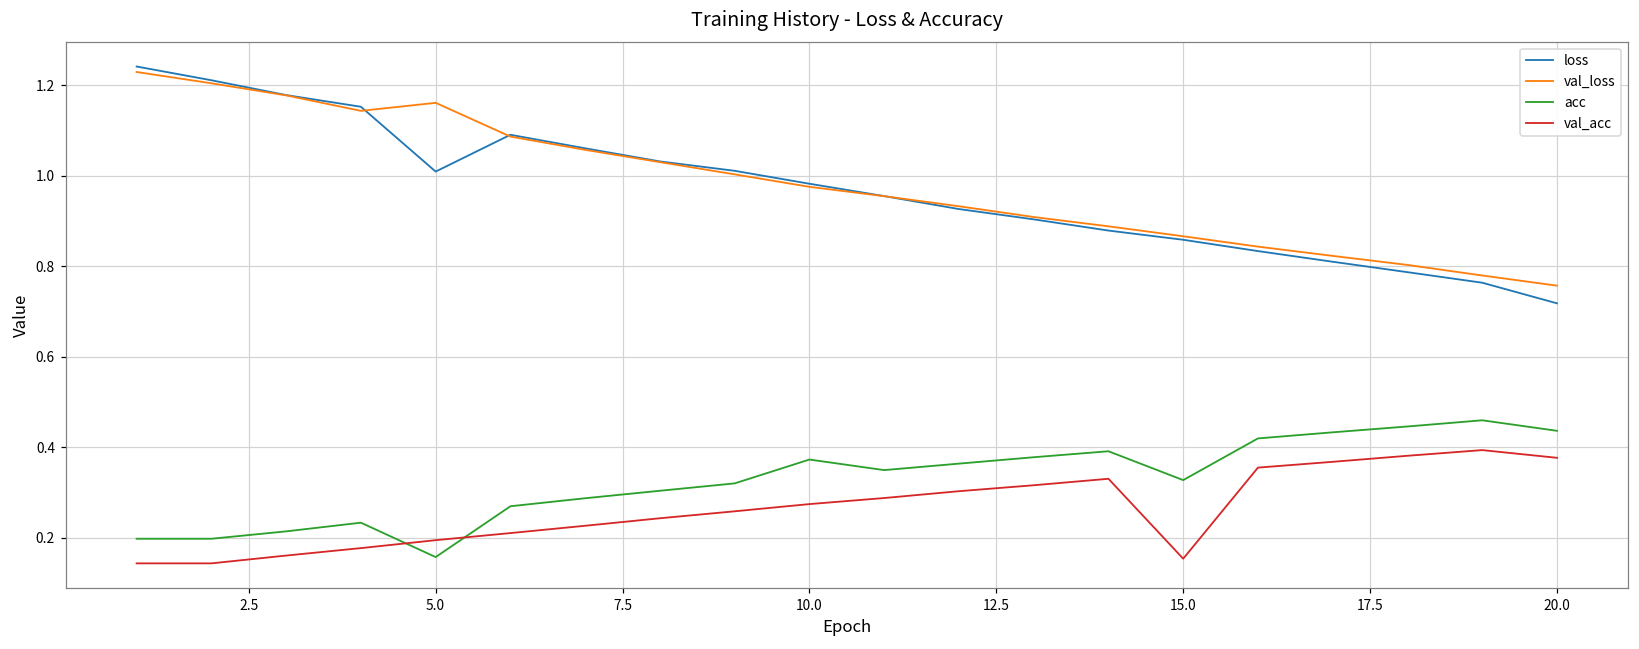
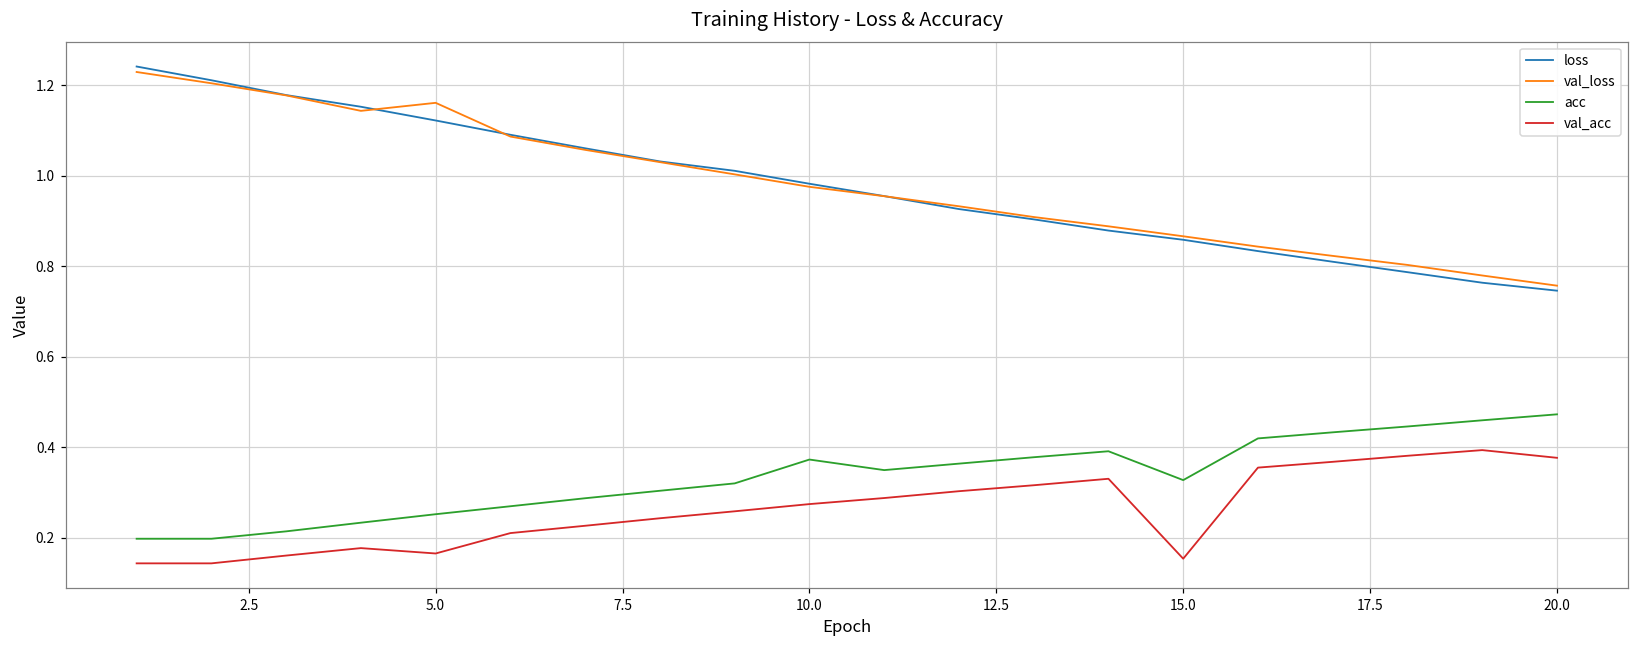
loss, 5.0: 1.01 -> 1.12
acc, 5.0: 0.16 -> 0.25
val_acc, 5.0: 0.19 -> 0.17
loss, 20.0: 0.72 -> 0.75
acc, 20.0: 0.44 -> 0.47
